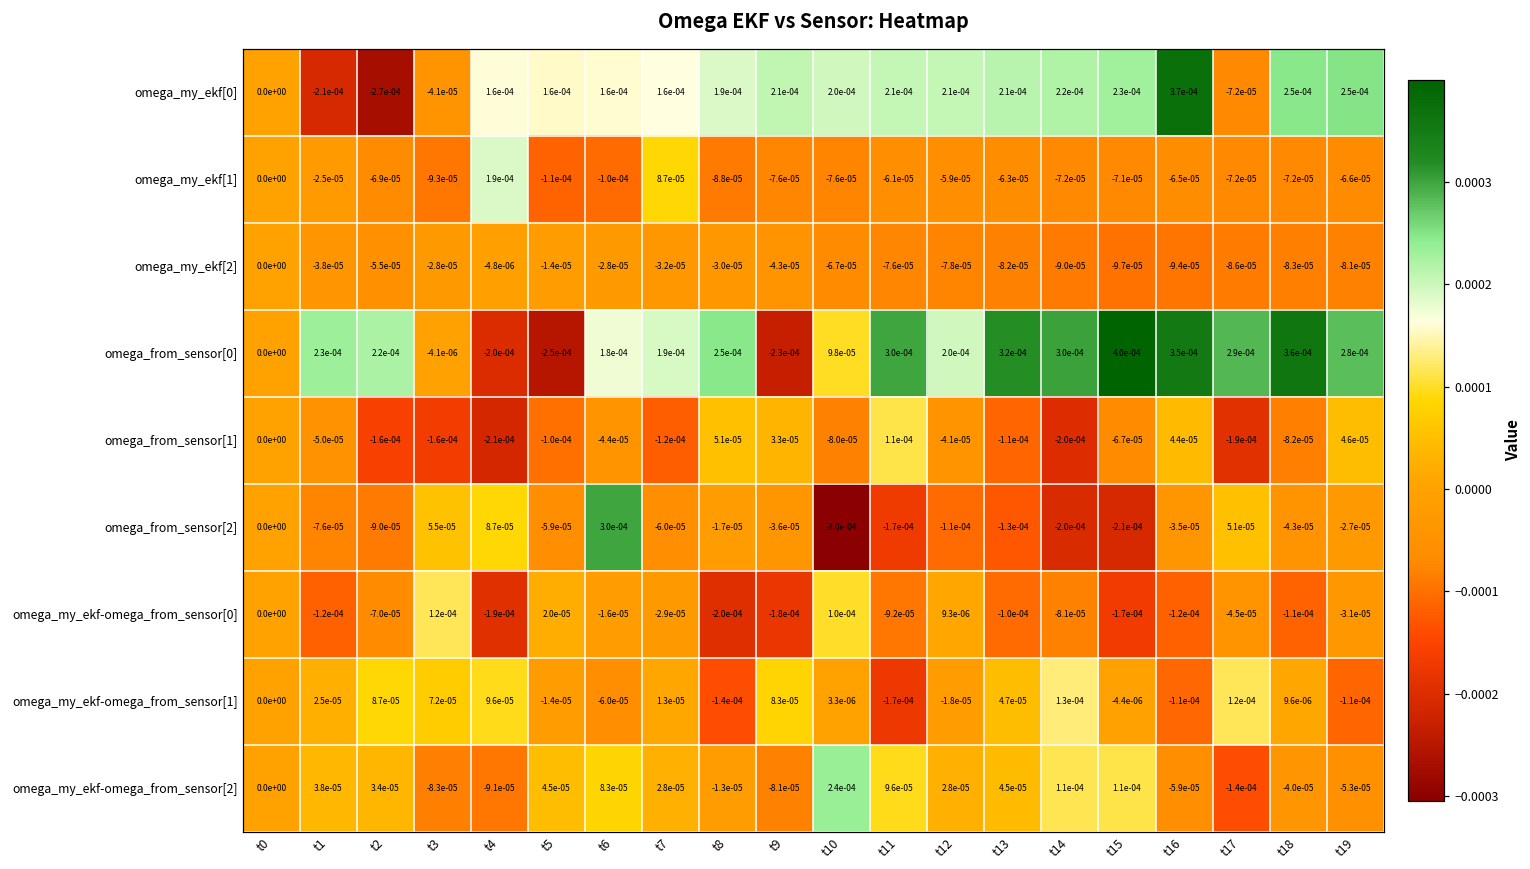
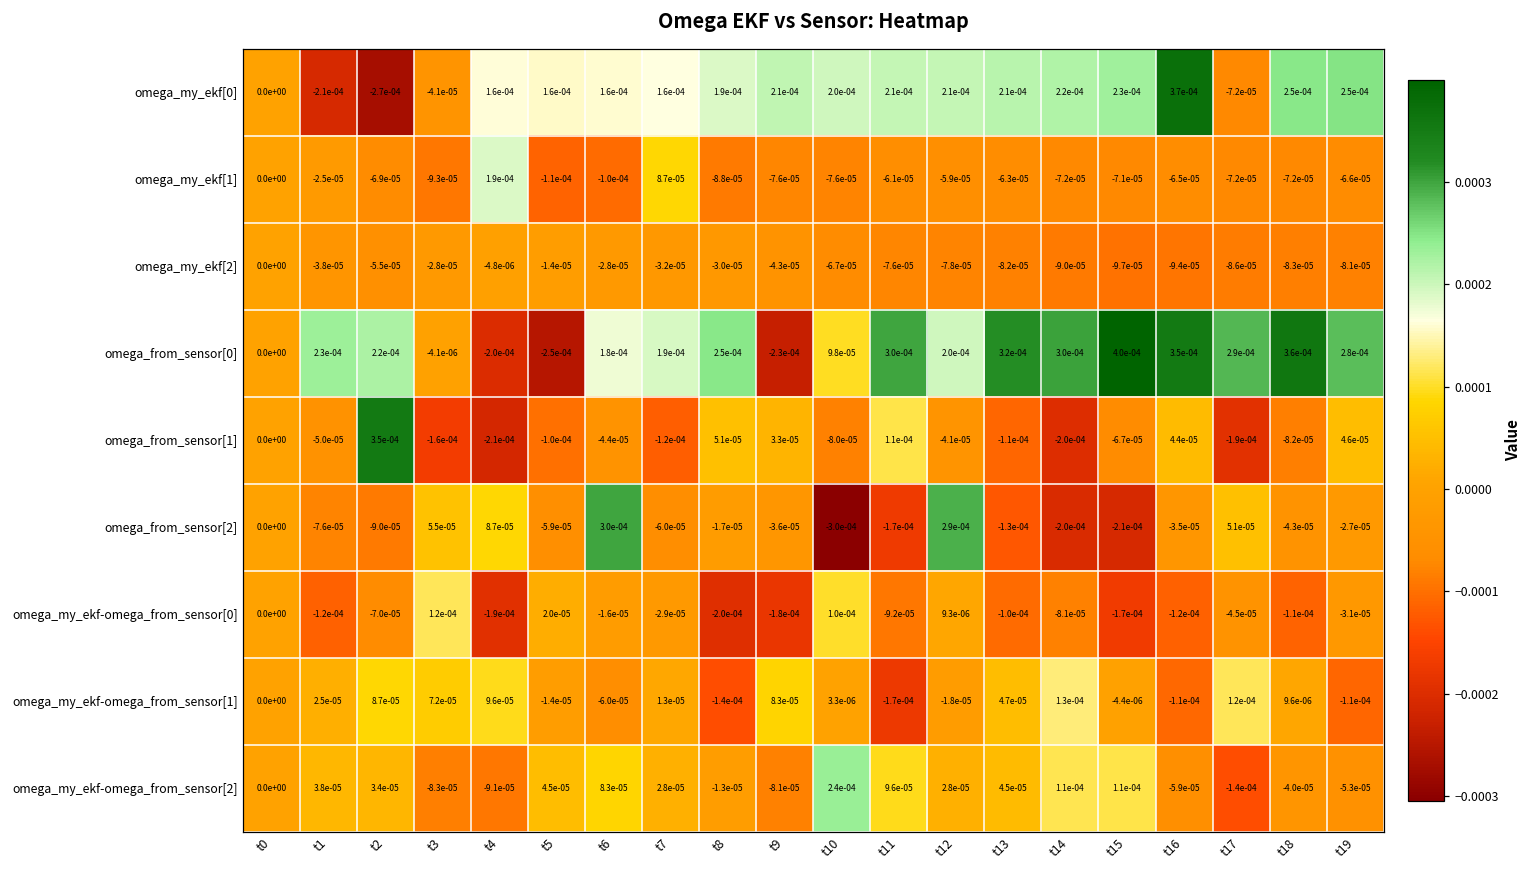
omega_from_sensor[1], t2: -1.6e-04 -> 3.5e-04
omega_from_sensor[2], t12: -1.1e-04 -> 2.9e-04
